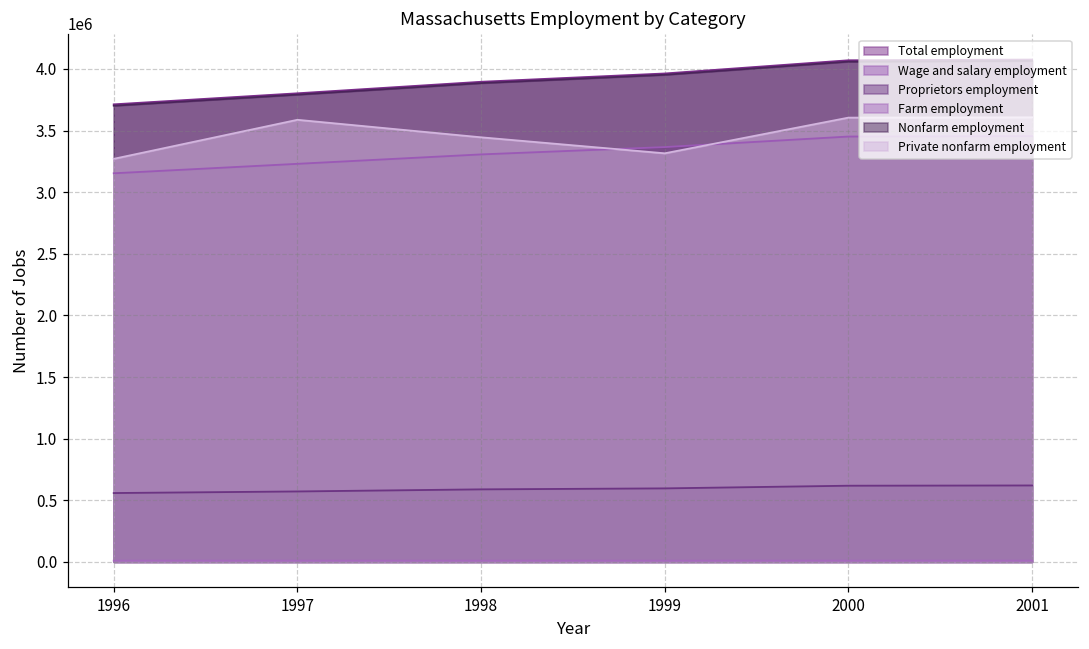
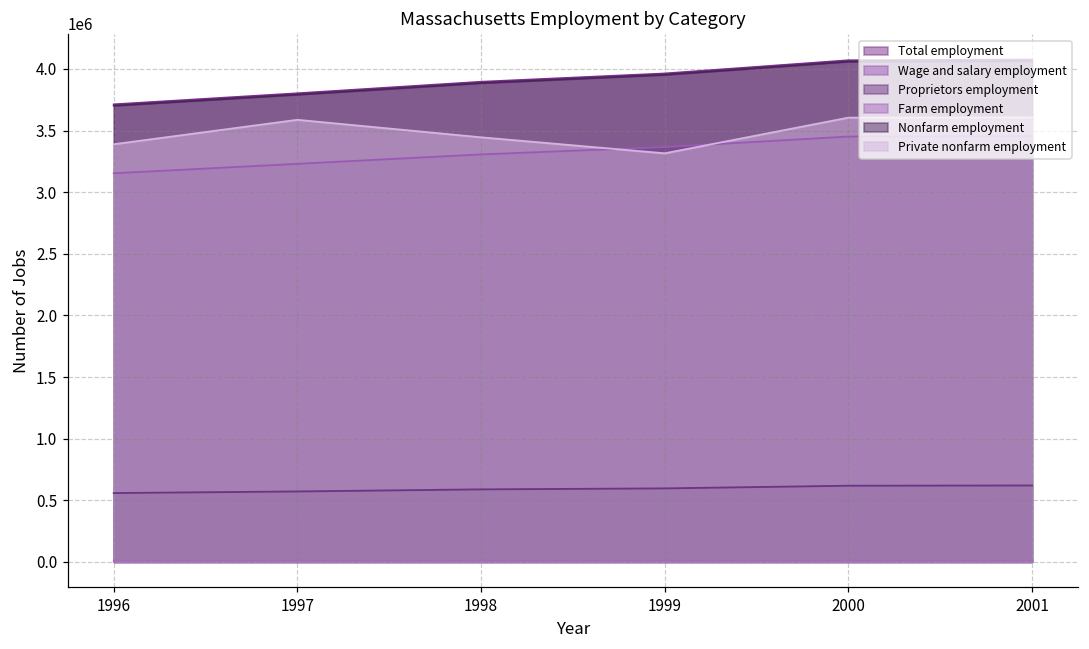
Private nonfarm employment, 1996: 3270000 -> 3390000
